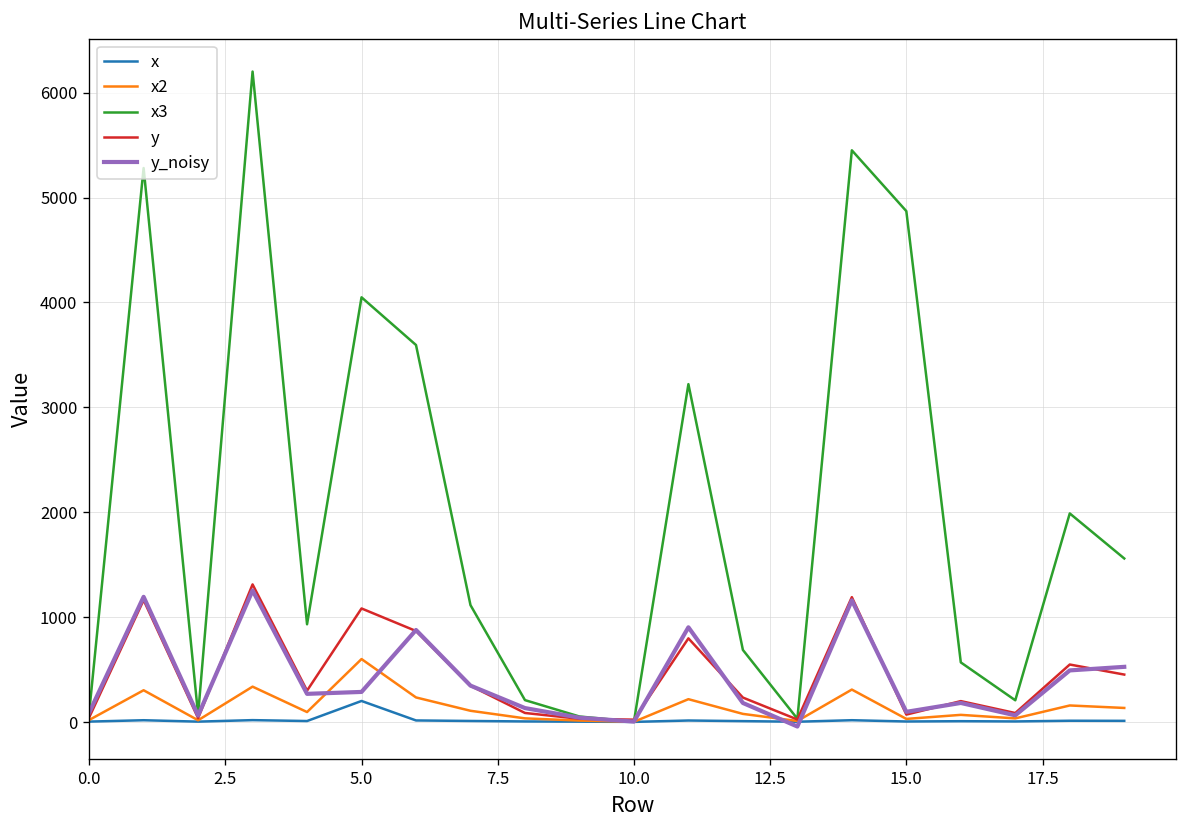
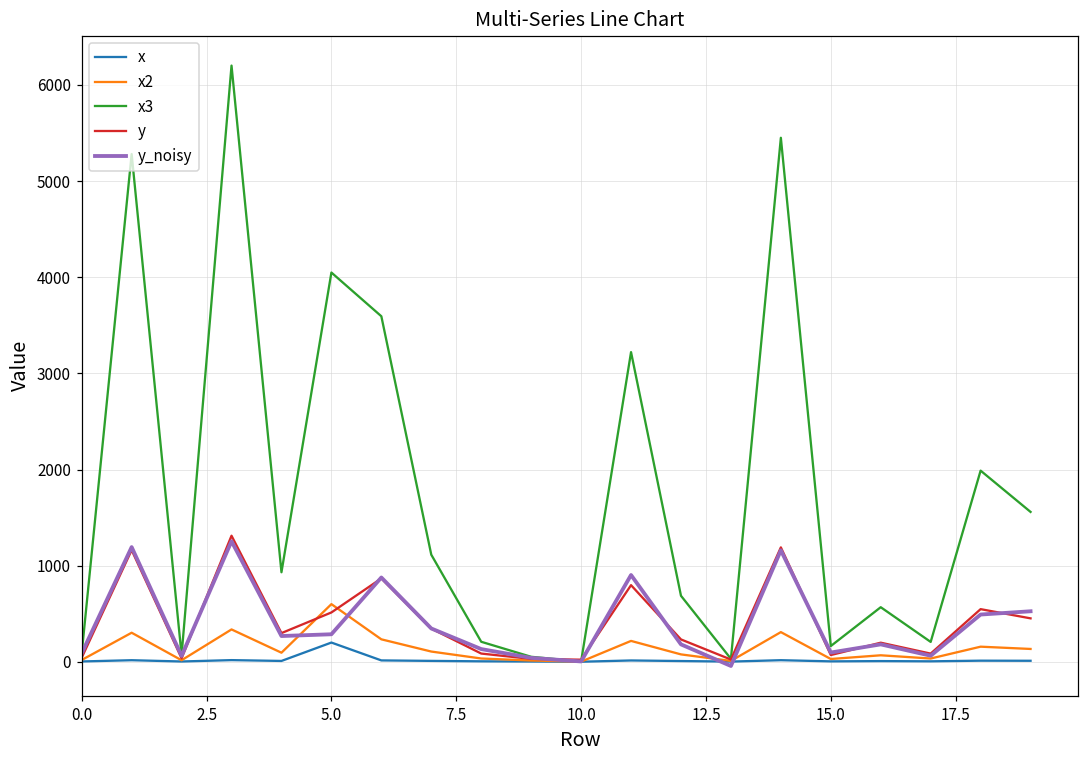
y, 5.0: 1100 -> 500
x3, 15.0: 4900 -> 200
